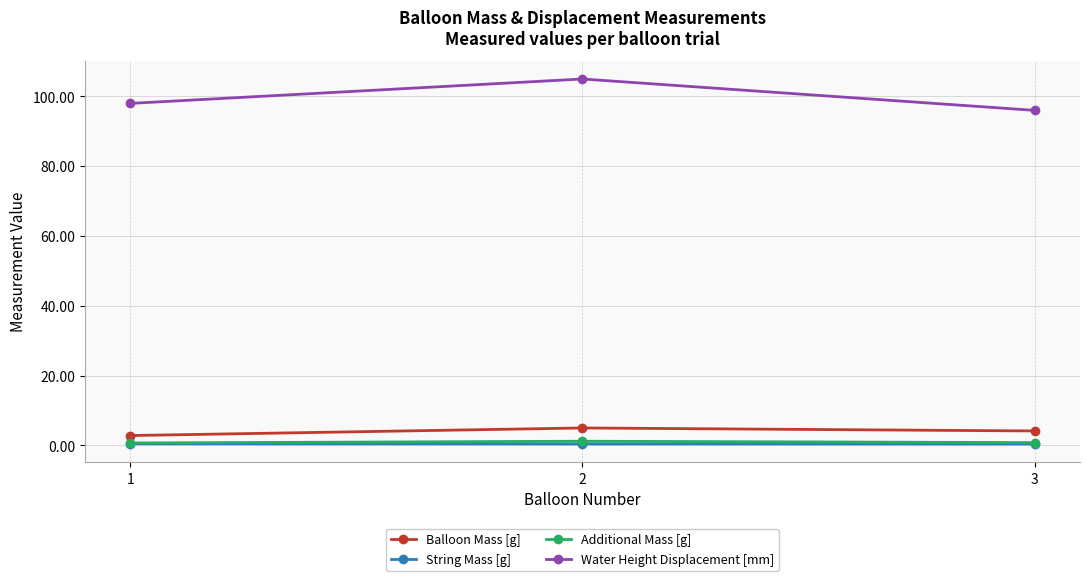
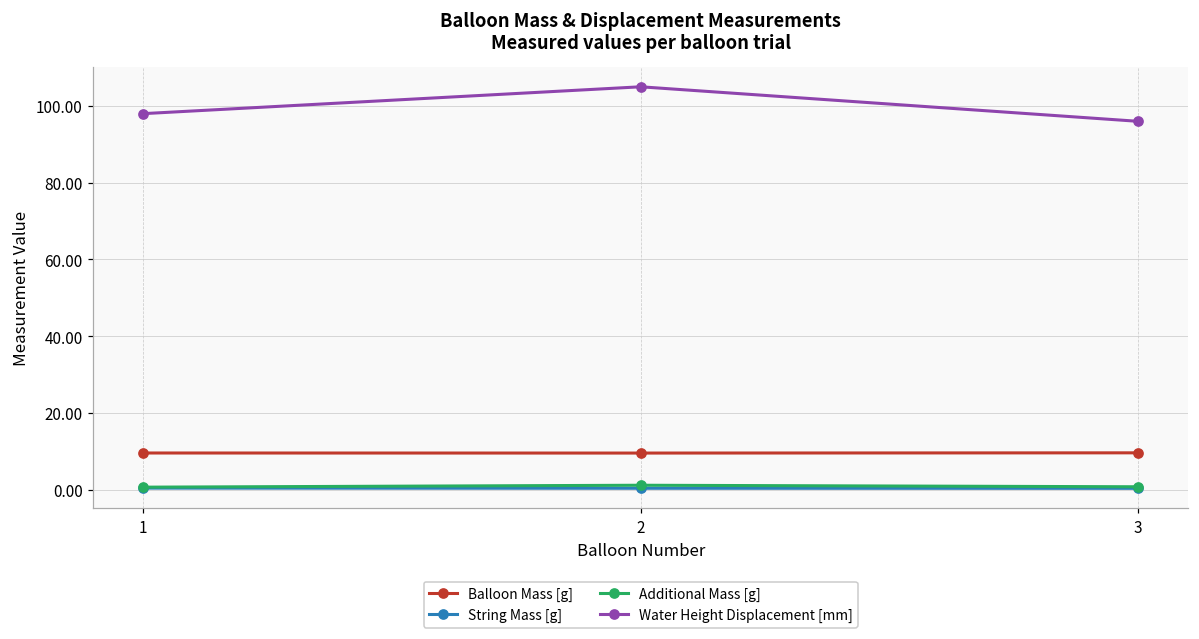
Balloon Mass [g], 1: 3 -> 10
Balloon Mass [g], 2: 5 -> 10
Balloon Mass [g], 3: 4 -> 10
